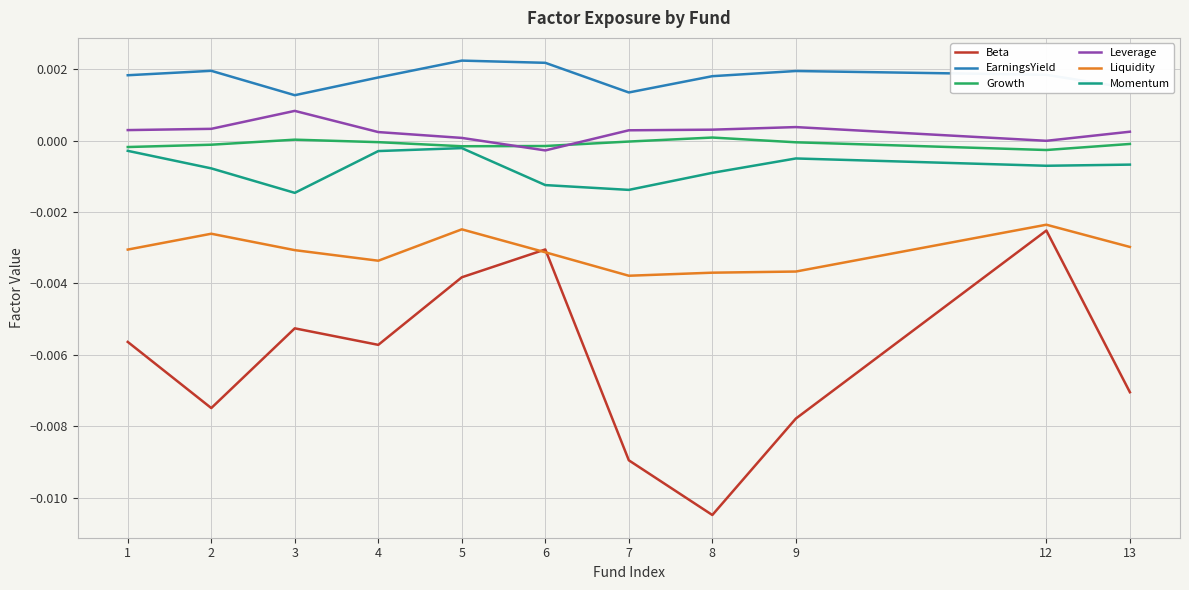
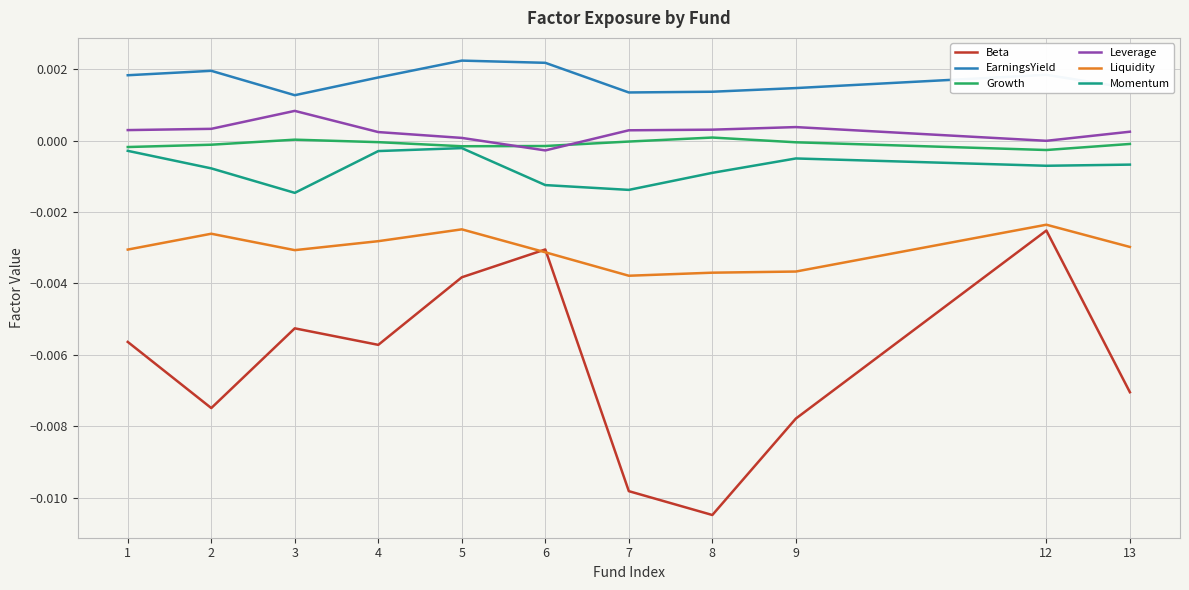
Liquidity, 4: -0.0034 -> -0.0028
Beta, 7: -0.0089 -> -0.0098
EarningsYield, 8: 0.0018 -> 0.0014
EarningsYield, 9: 0.0019 -> 0.0015
